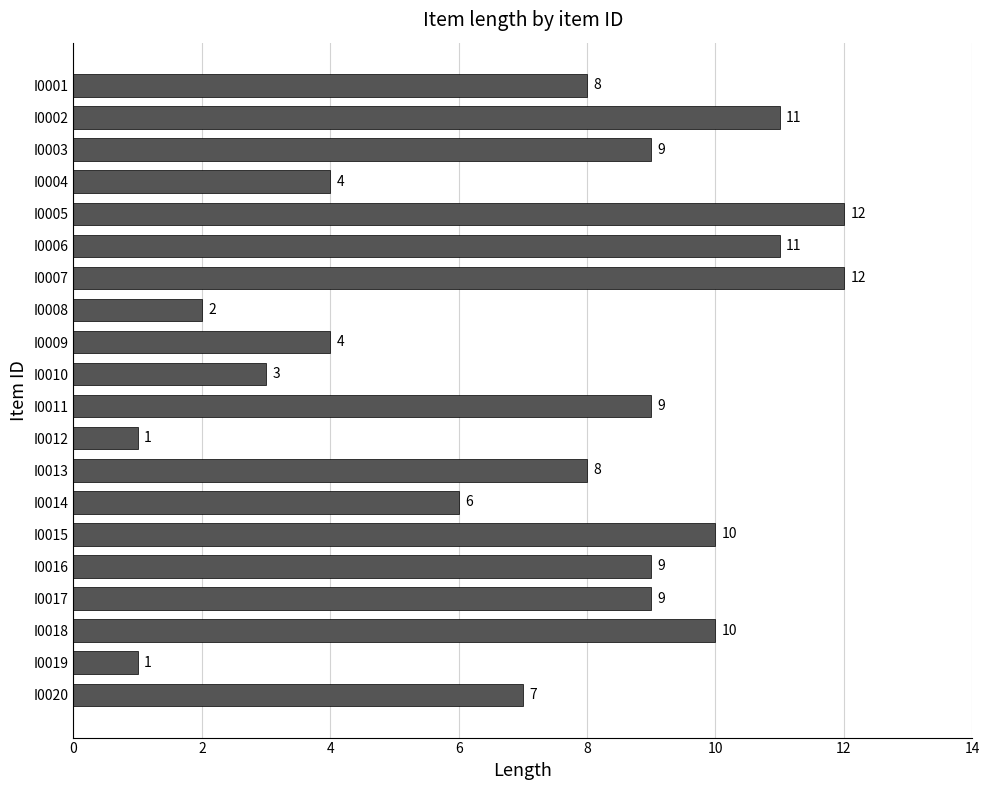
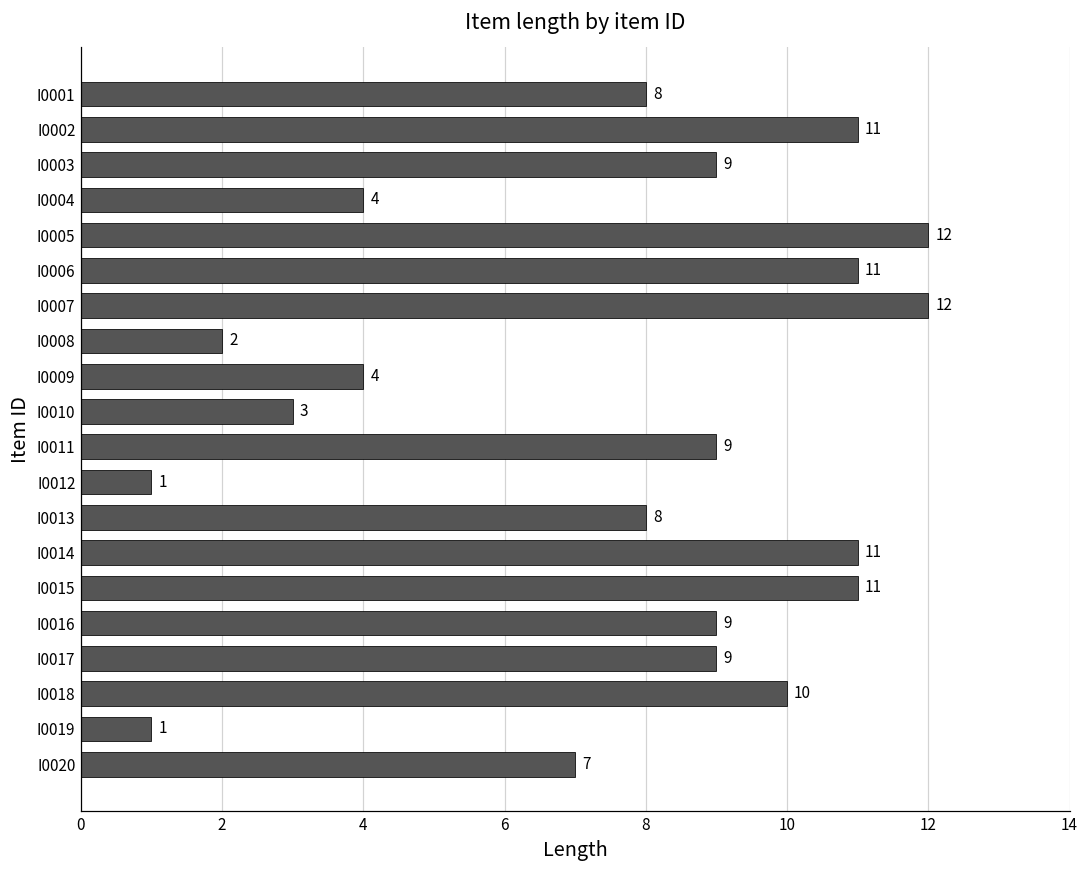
I0014: 6 -> 11
I0015: 10 -> 11
